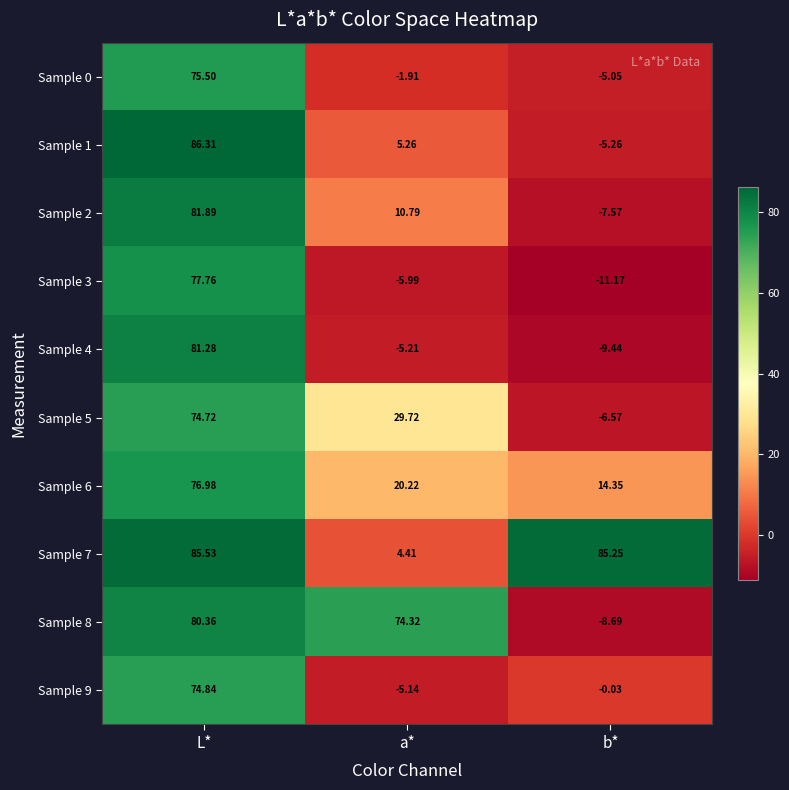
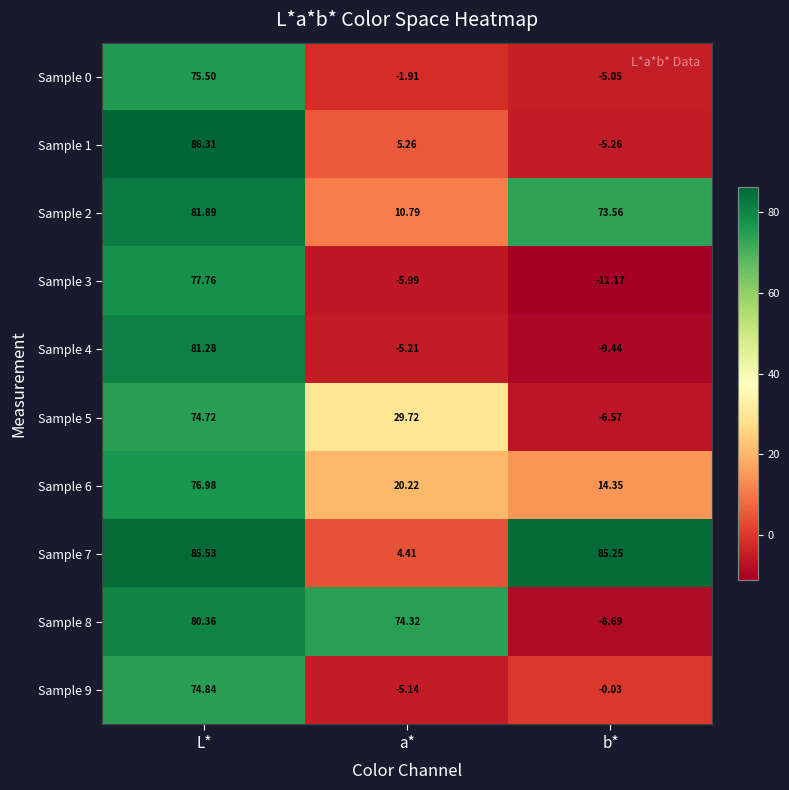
Sample 2, b*: -7.57 -> 73.56
